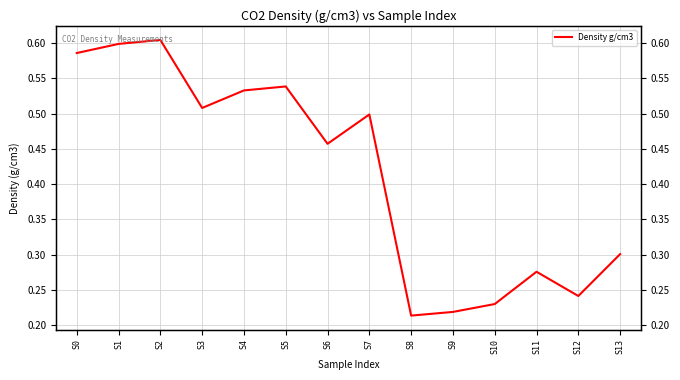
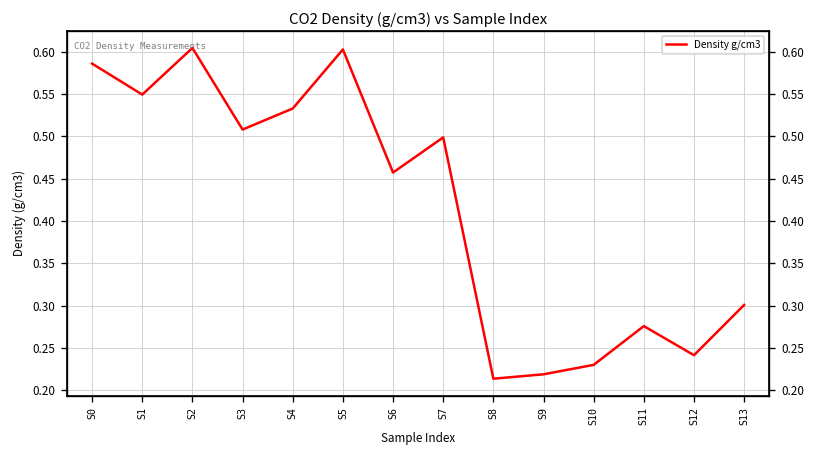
S1: 0.60 -> 0.55
S5: 0.54 -> 0.60
